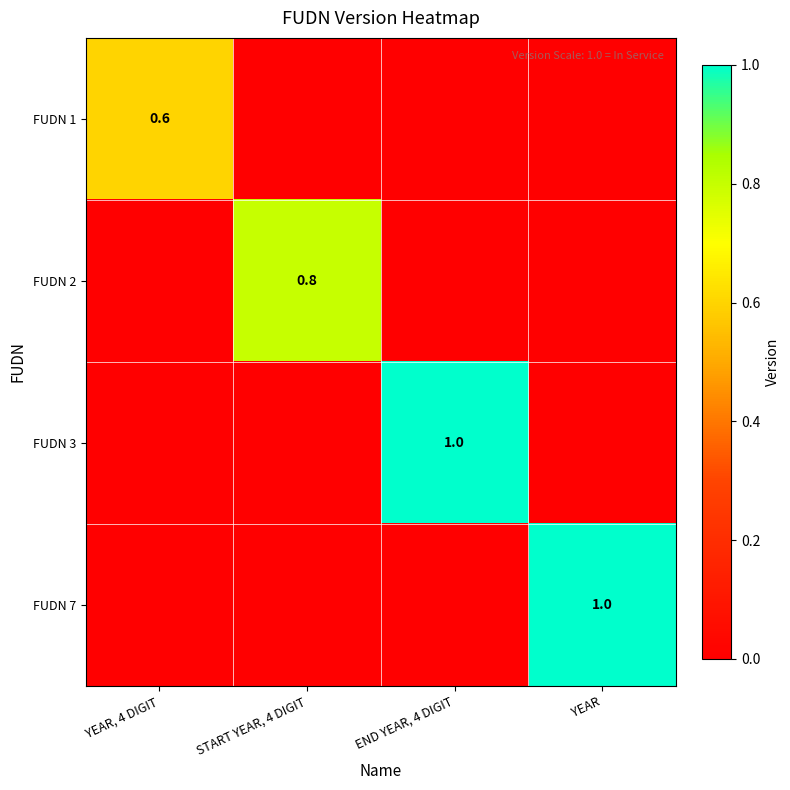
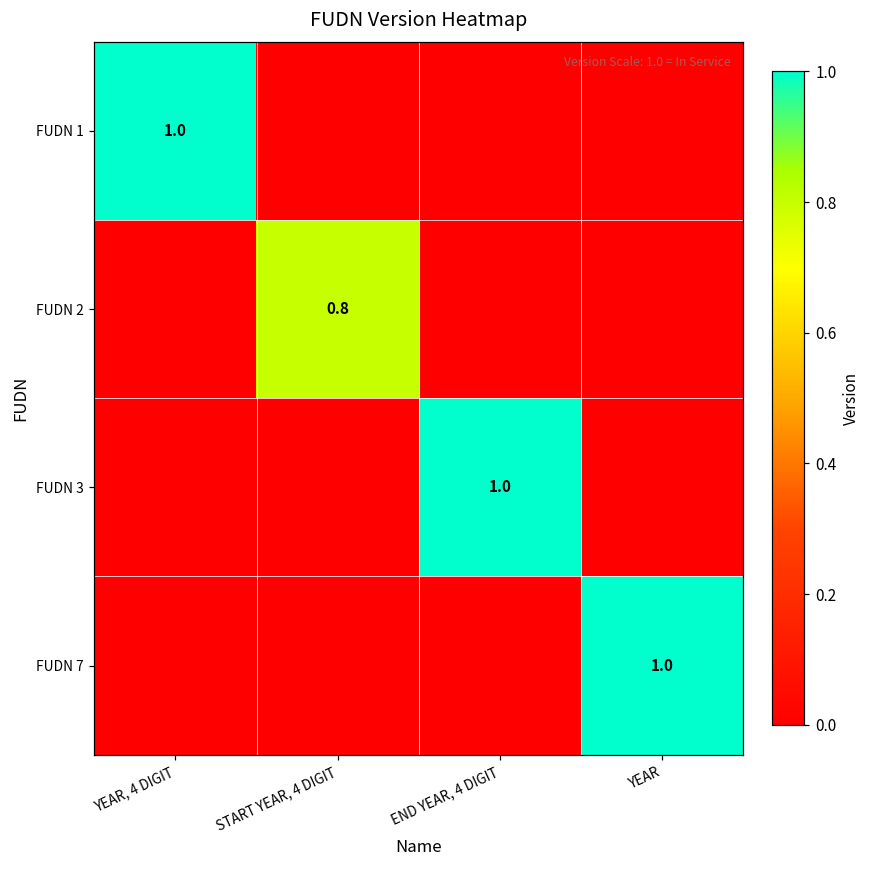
FUDN 1, YEAR, 4 DIGIT: 0.6 -> 1.0
